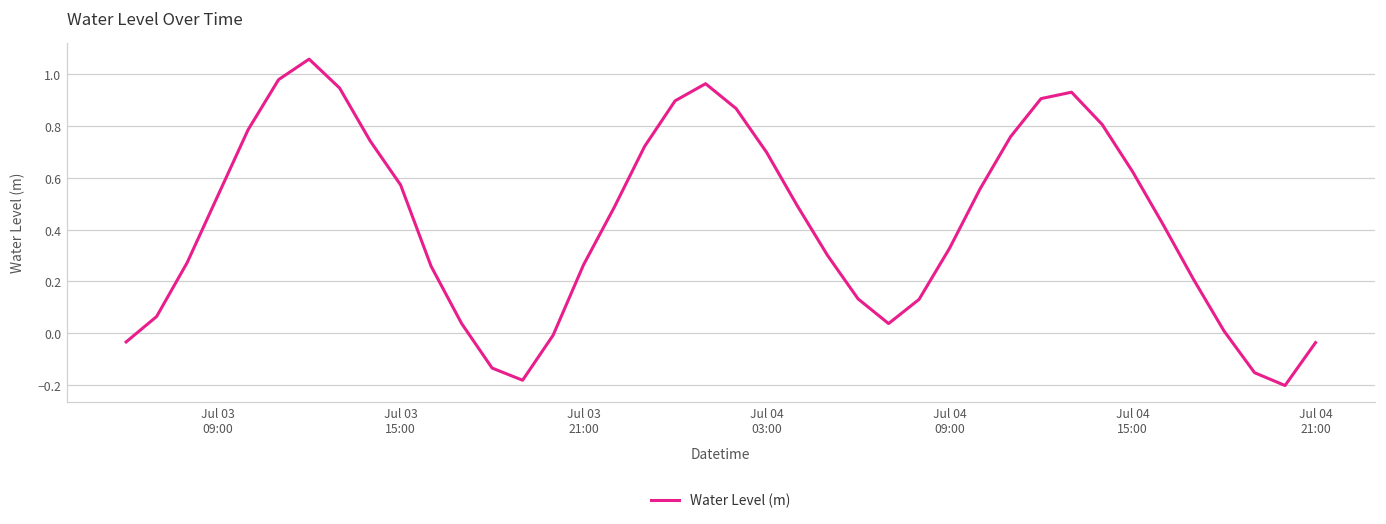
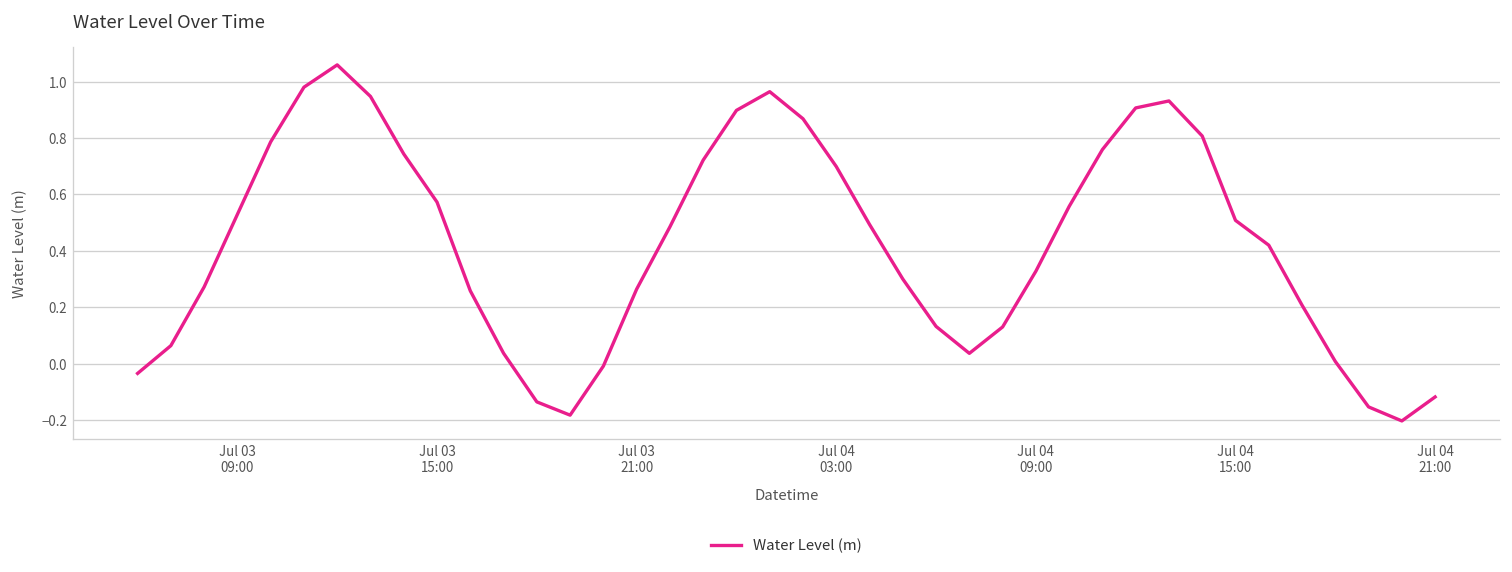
Jul 04 15:00: 0.62 -> 0.51
Jul 04 21:00: -0.04 -> -0.12
